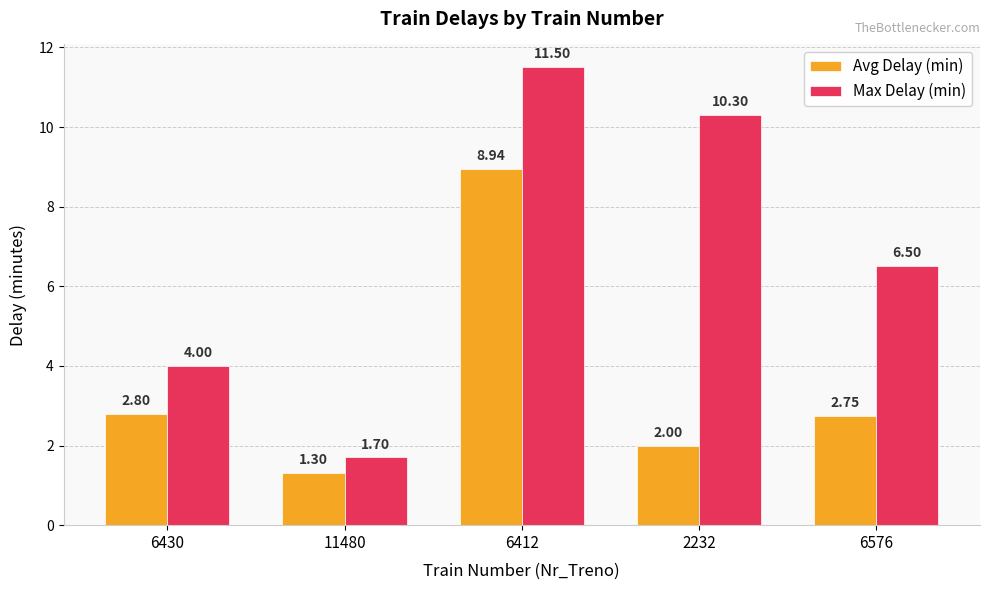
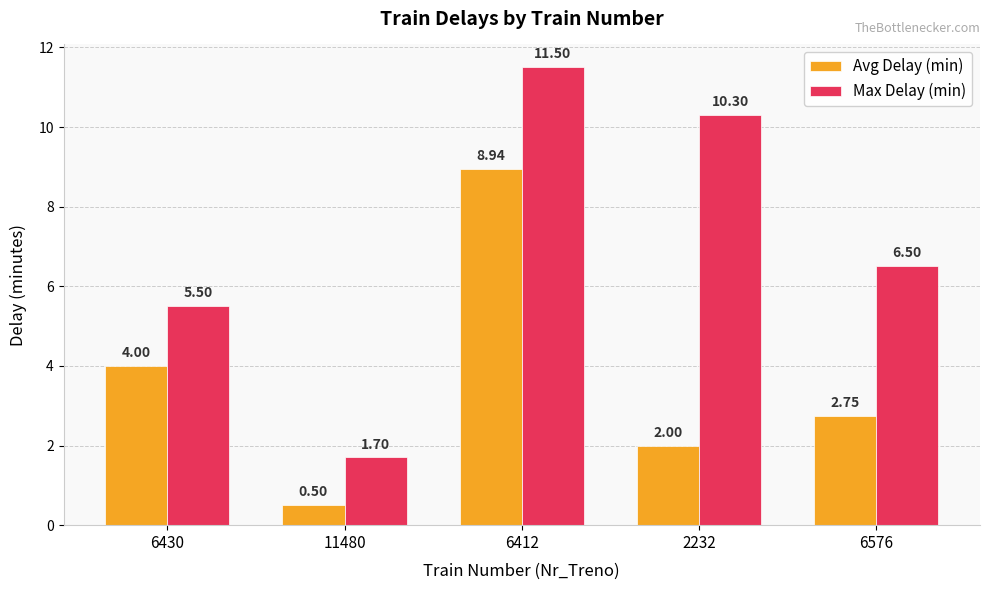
Avg Delay (min), 6430: 2.80 -> 4.00
Max Delay (min), 6430: 4.00 -> 5.50
Avg Delay (min), 11480: 1.30 -> 0.50
